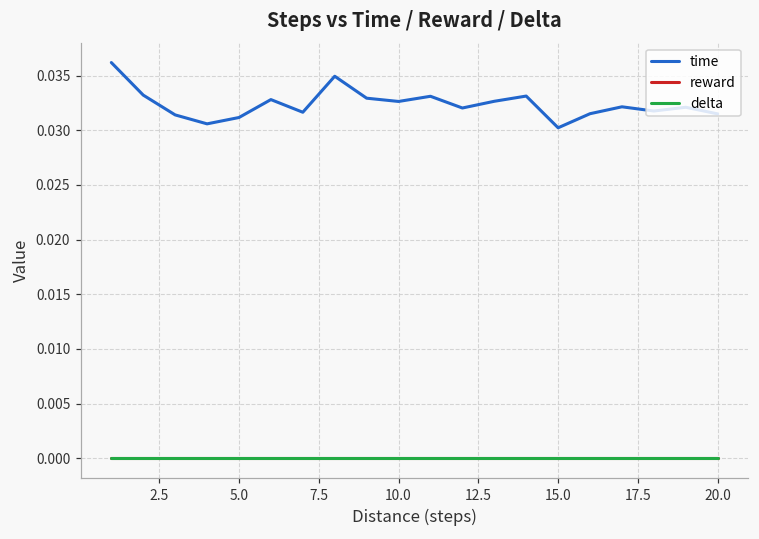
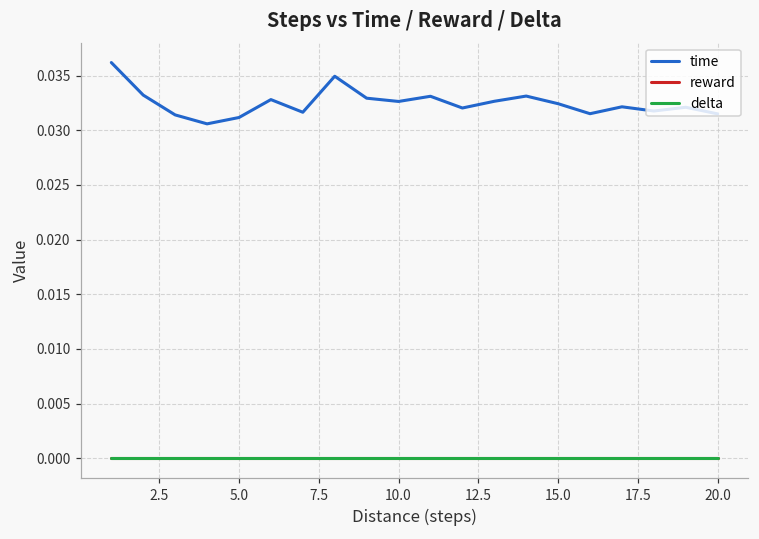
time, 15.0: 0.030 -> 0.032
